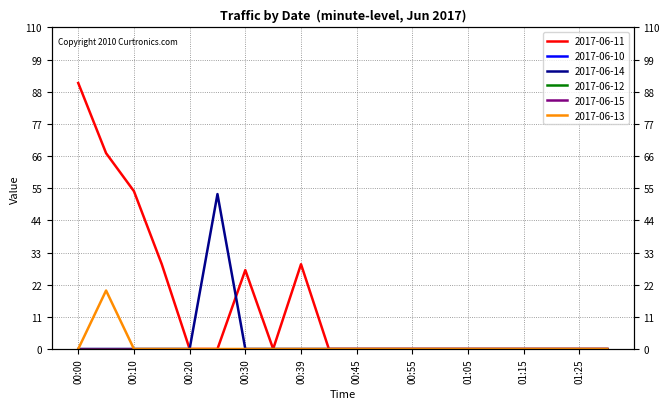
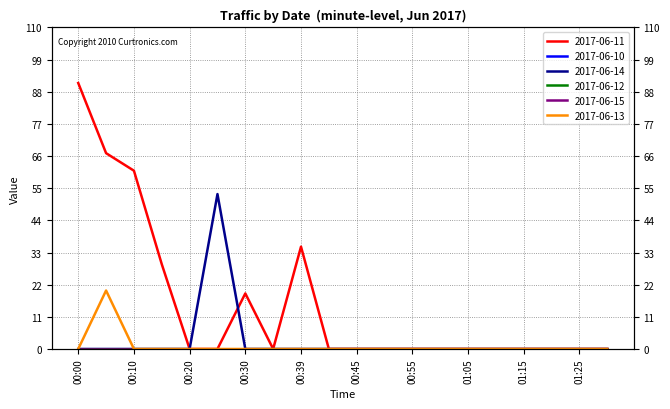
2017-06-11, 00:10: 54 -> 61
2017-06-11, 00:30: 27 -> 19
2017-06-11, 00:39: 29 -> 35
